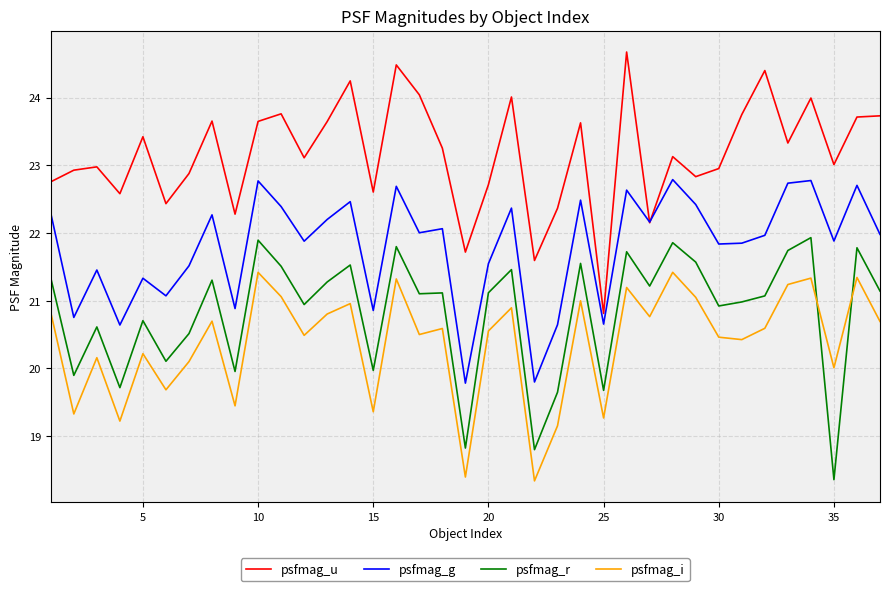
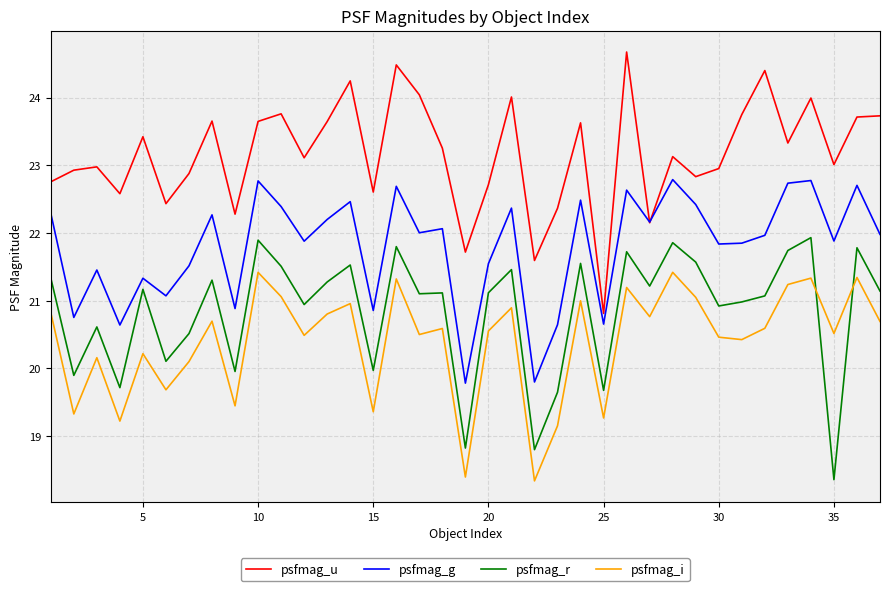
psfmag_r, 5: 20.7 -> 21.2
psfmag_i, 35: 20.0 -> 20.5
